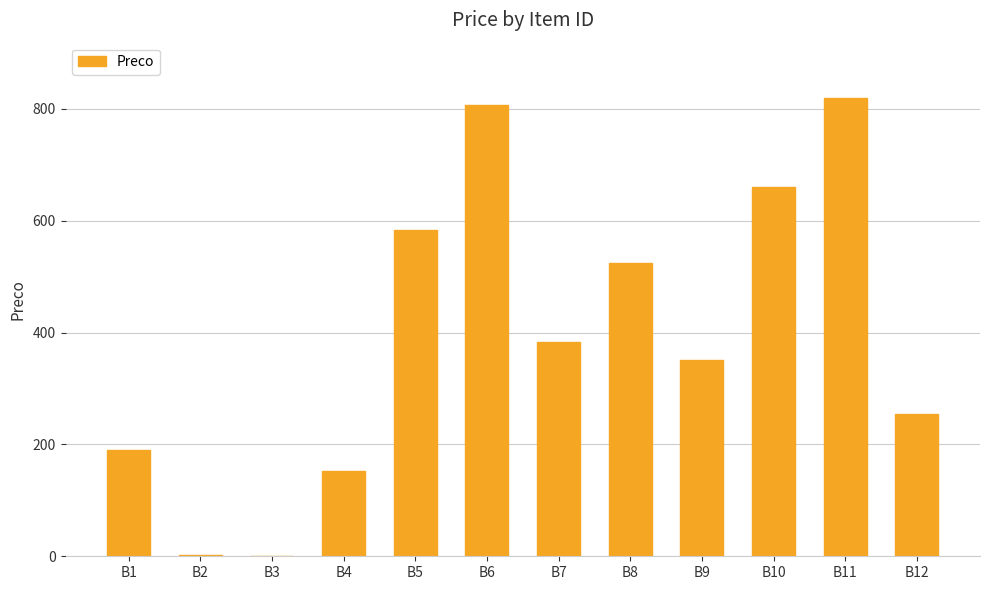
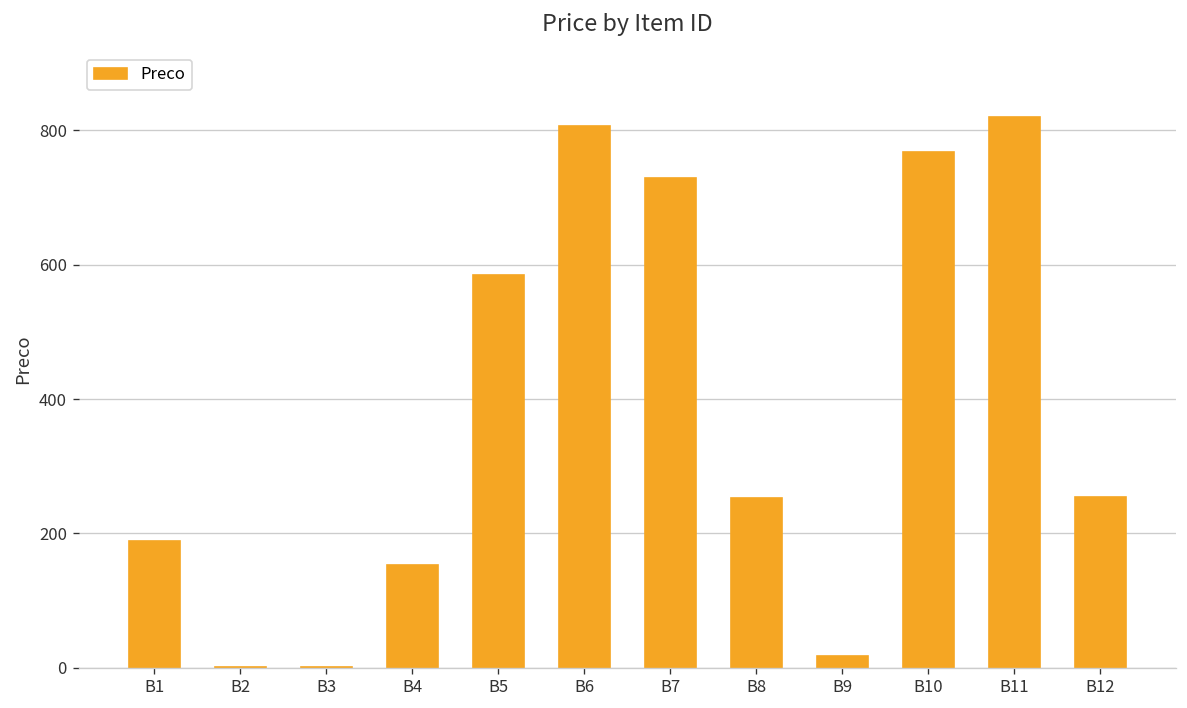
B7: 380 -> 730
B8: 520 -> 250
B9: 350 -> 20
B10: 660 -> 770
